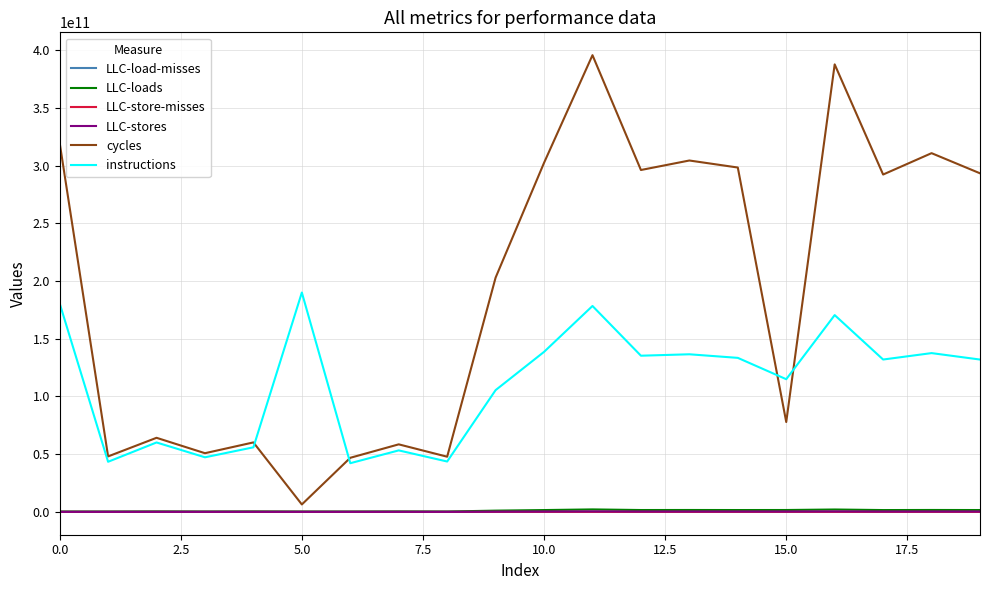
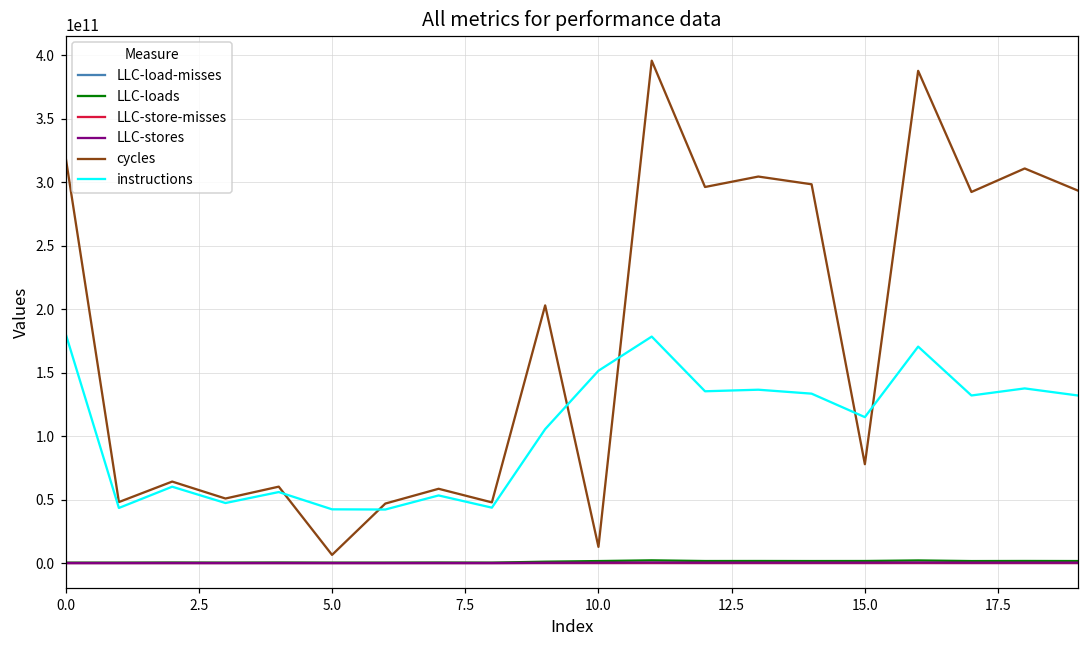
instructions, 5.0: 190000000000 -> 42000000000
cycles, 10.0: 302000000000 -> 13000000000
instructions, 10.0: 139000000000 -> 152000000000
